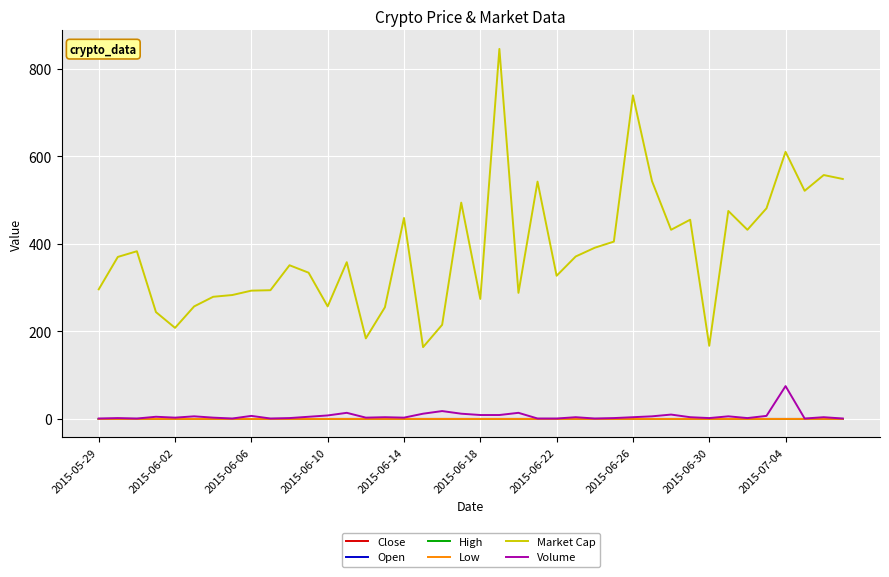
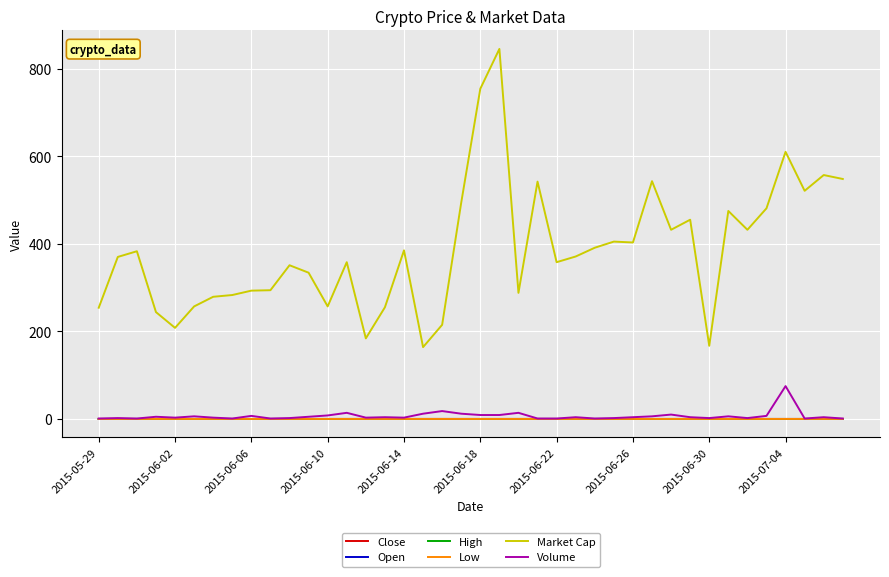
Market Cap, 2015-05-29: 300 -> 250
Market Cap, 2015-06-14: 460 -> 390
Market Cap, 2015-06-18: 270 -> 750
Market Cap, 2015-06-22: 330 -> 360
Market Cap, 2015-06-26: 740 -> 400
